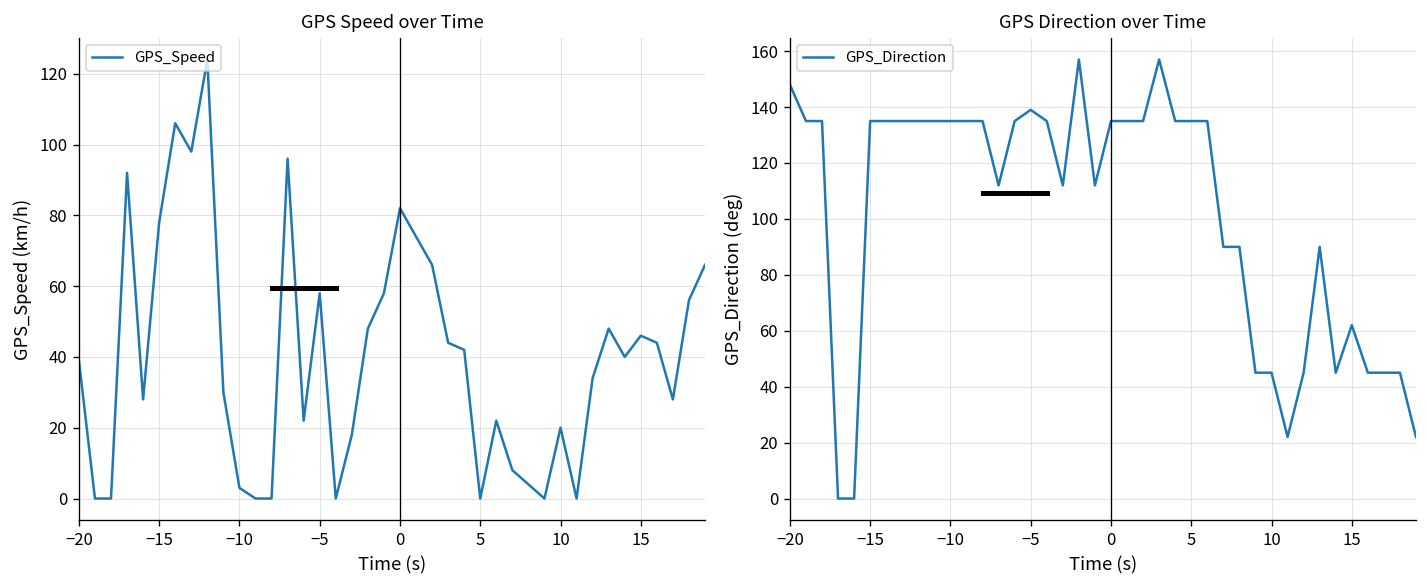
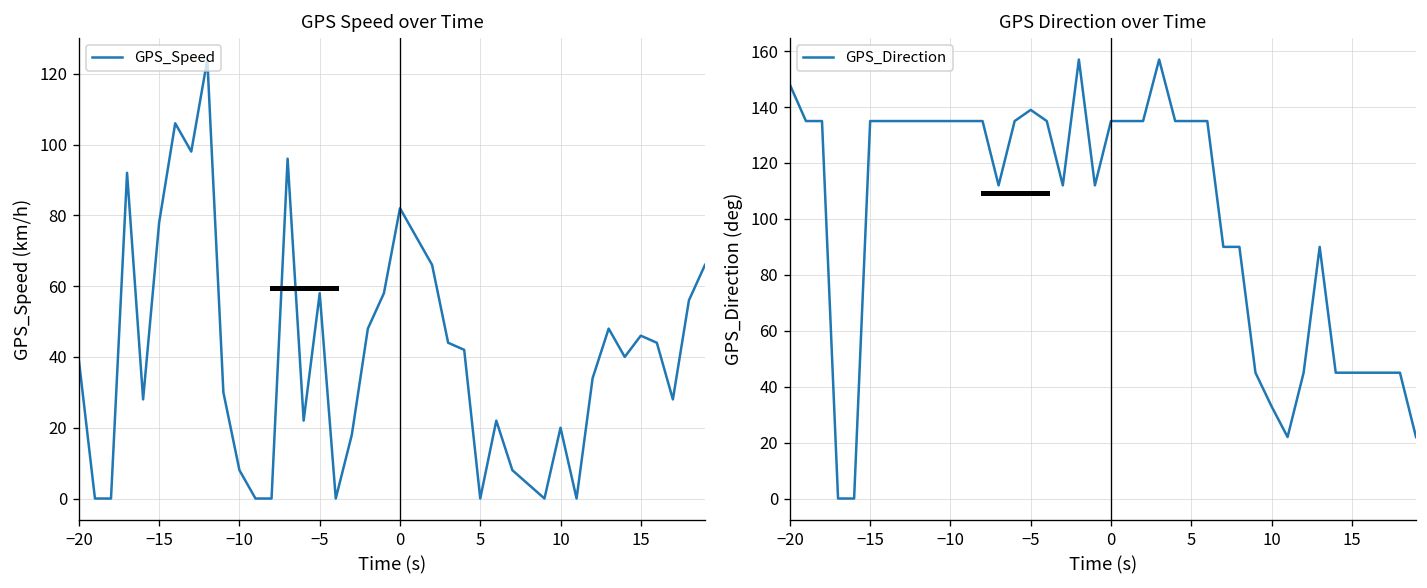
GPS Speed over Time, GPS_Speed, −10: 3 -> 8
GPS Direction over Time, GPS_Direction, 10: 45 -> 33
GPS Direction over Time, GPS_Direction, 15: 62 -> 45
